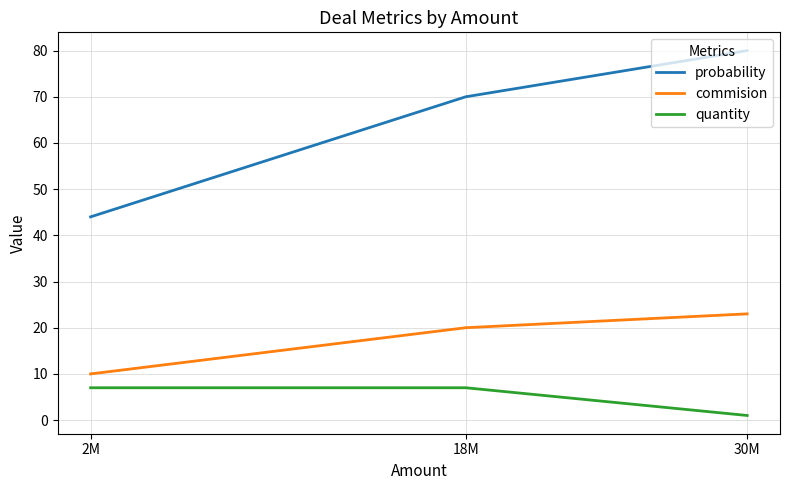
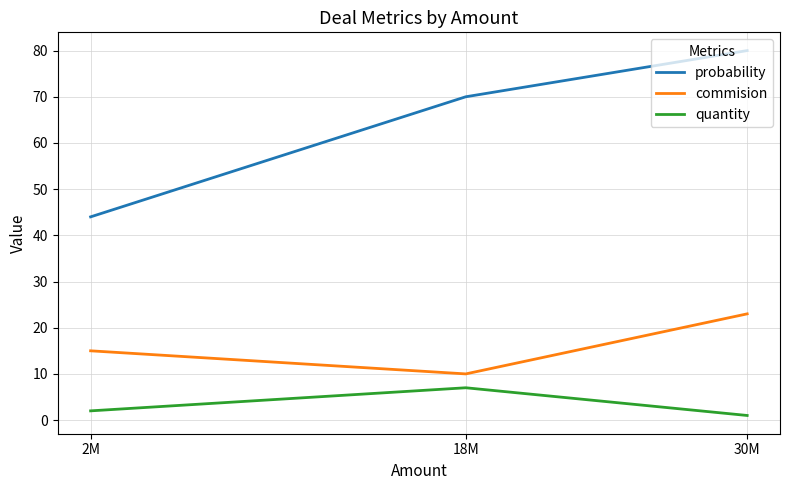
commision, 2M: 10 -> 15
quantity, 2M: 7 -> 2
commision, 18M: 20 -> 10
